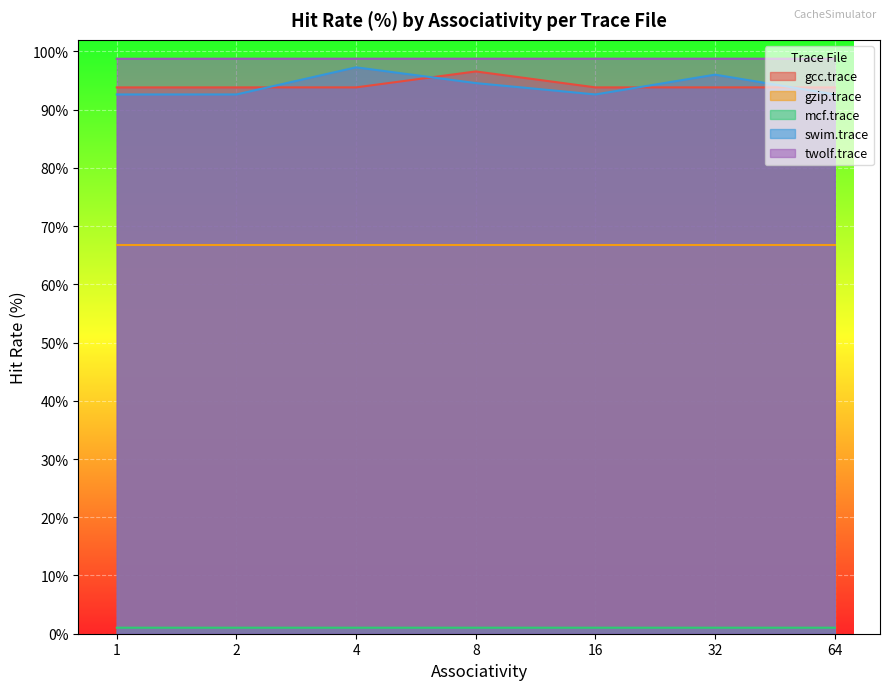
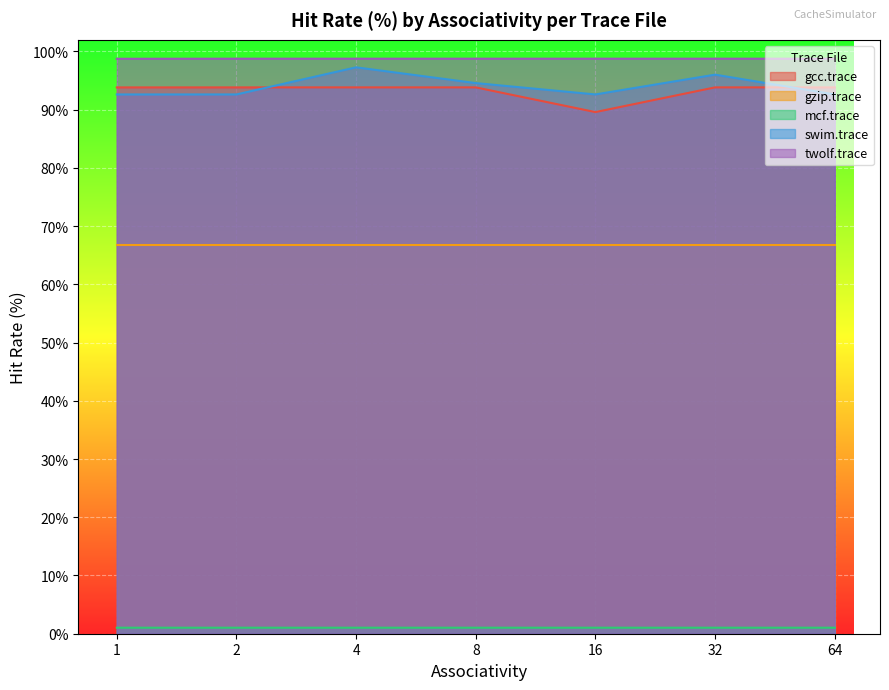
gcc.trace, 8: 97% -> 94%
gcc.trace, 16: 94% -> 90%
